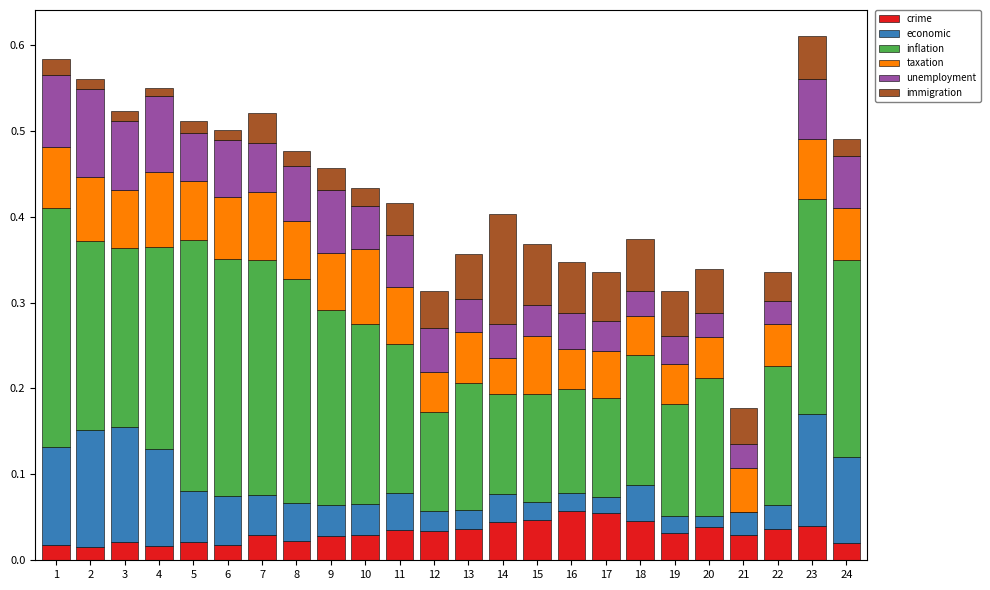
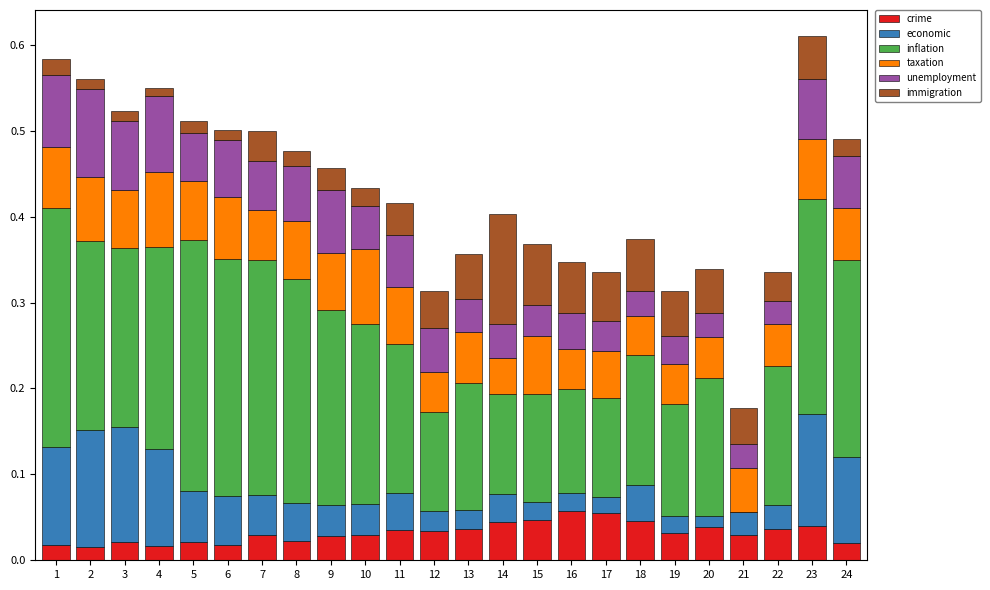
taxation, 7: 0.08 -> 0.06
